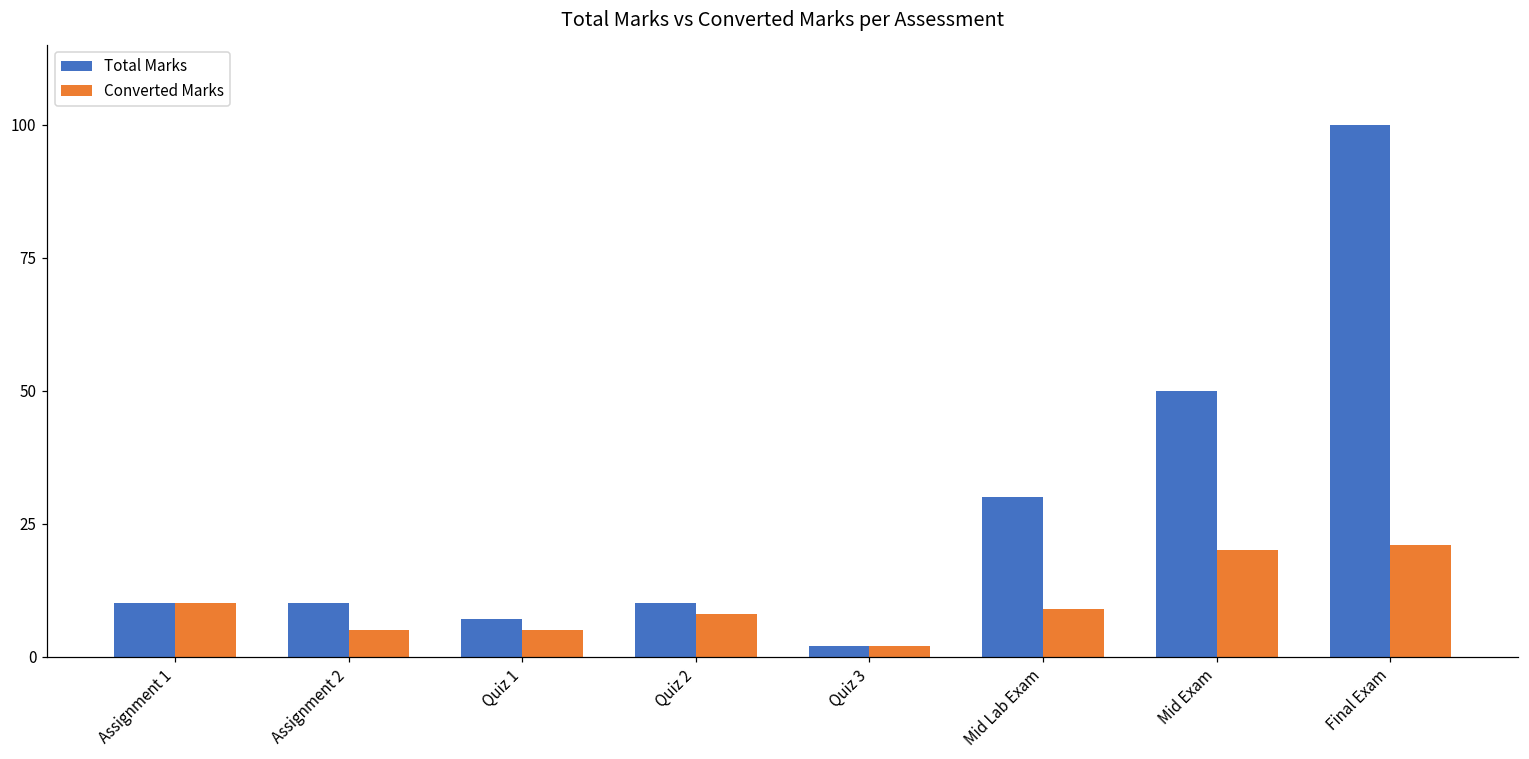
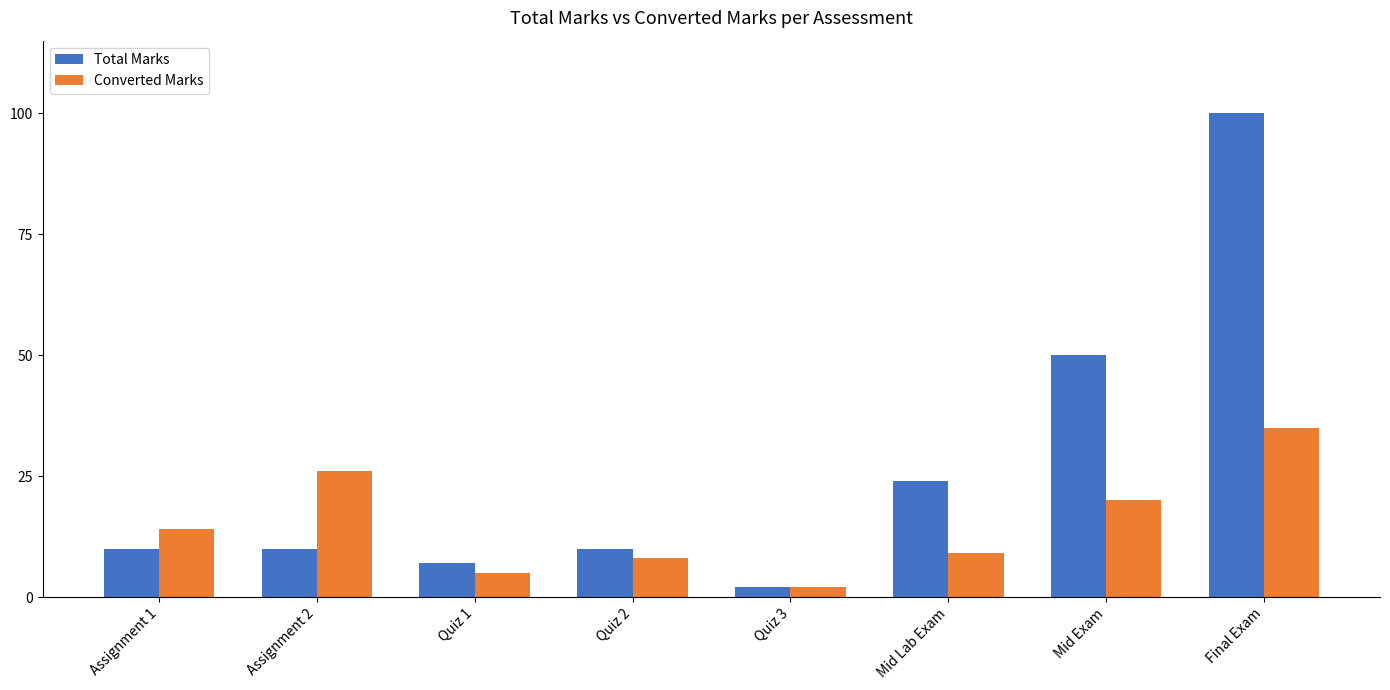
Converted Marks, Assignment 1: 10 -> 14
Converted Marks, Assignment 2: 5 -> 26
Total Marks, Mid Lab Exam: 30 -> 24
Converted Marks, Final Exam: 21 -> 35
